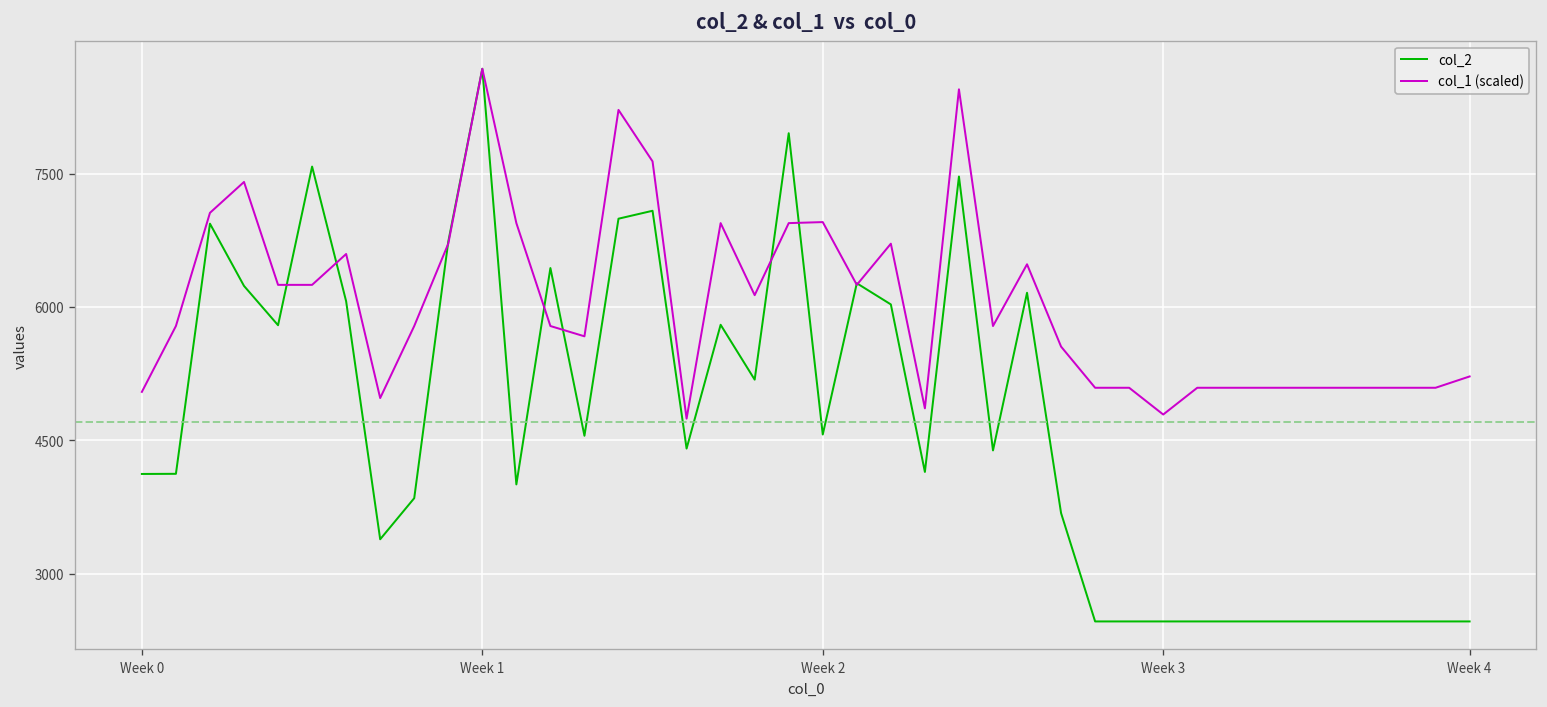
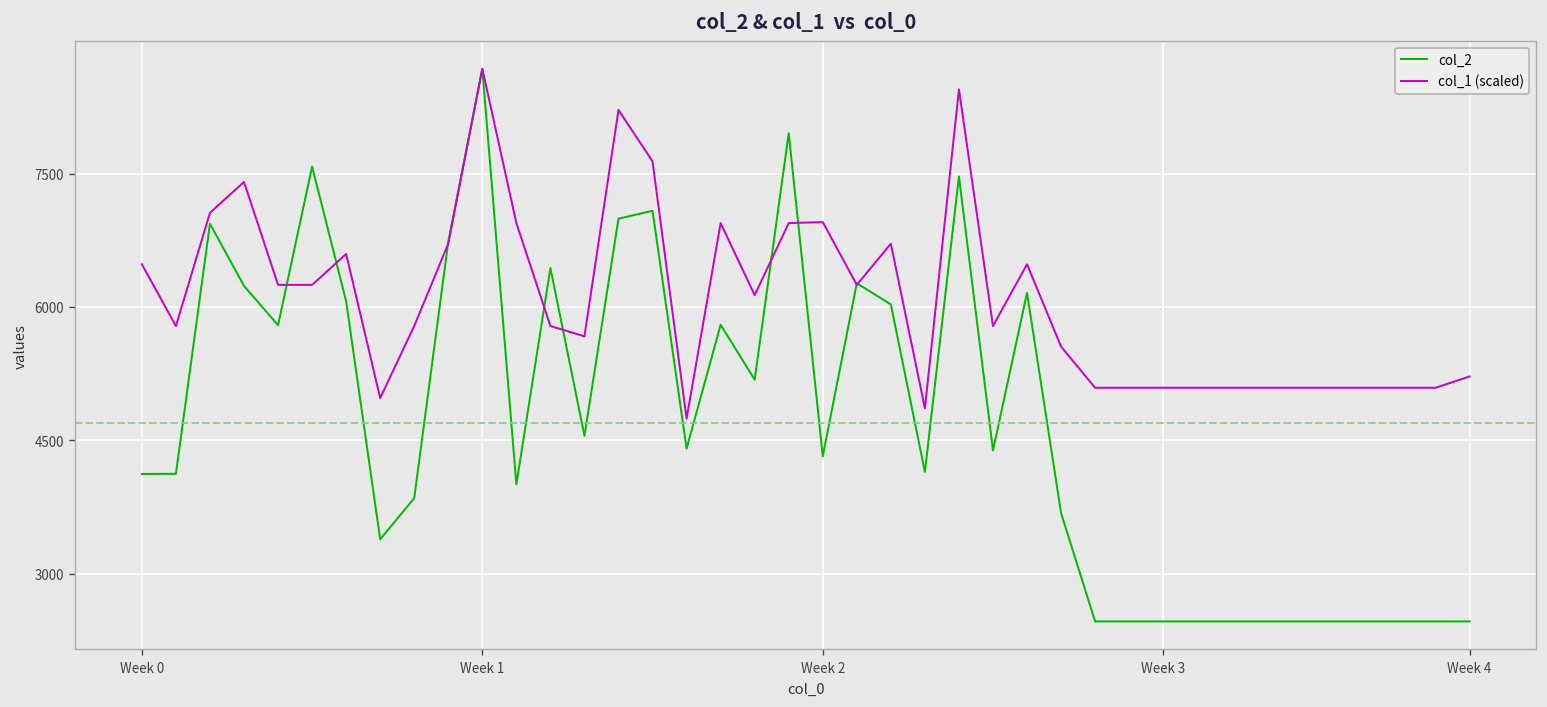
col_1 (scaled), Week 0: 5000 -> 6500
col_2, Week 2: 4600 -> 4300
col_1 (scaled), Week 3: 4800 -> 5100
